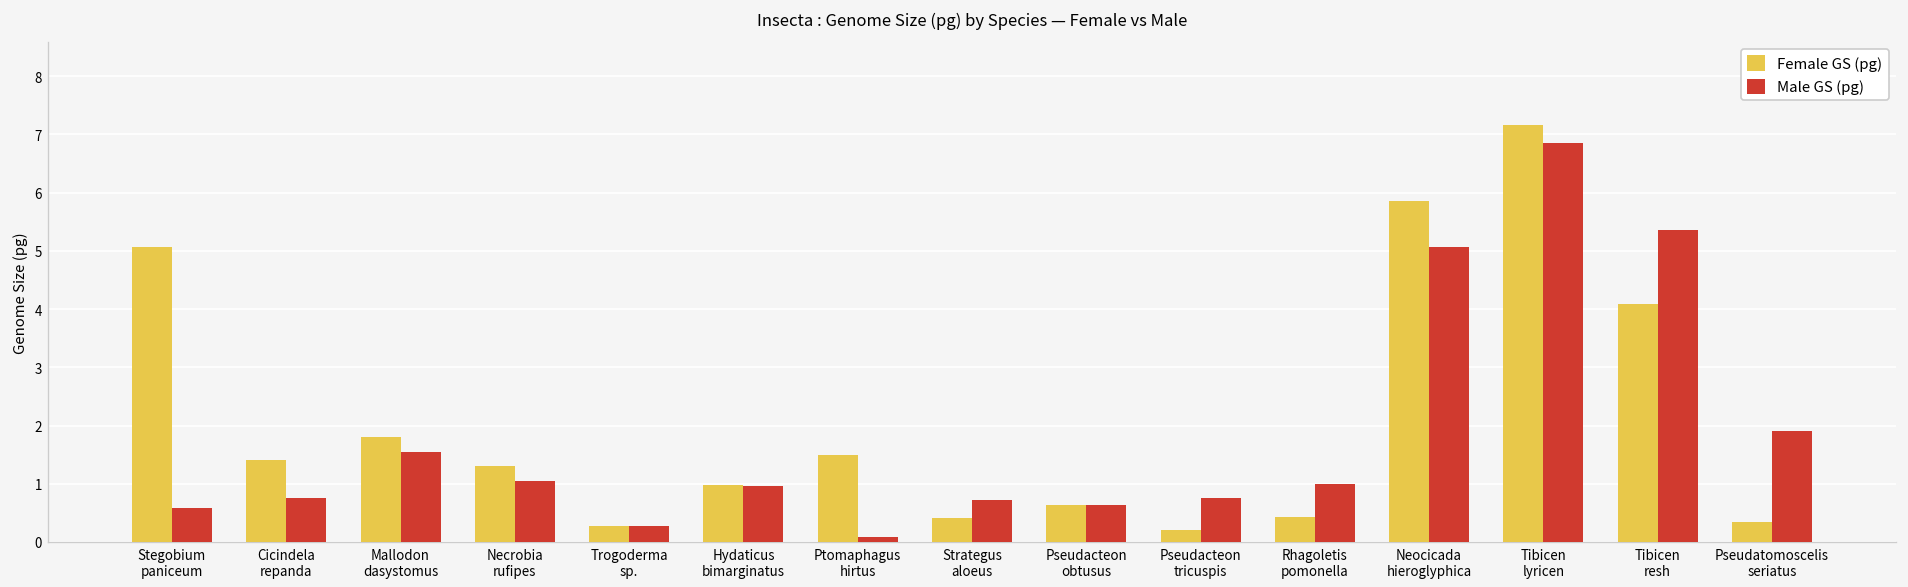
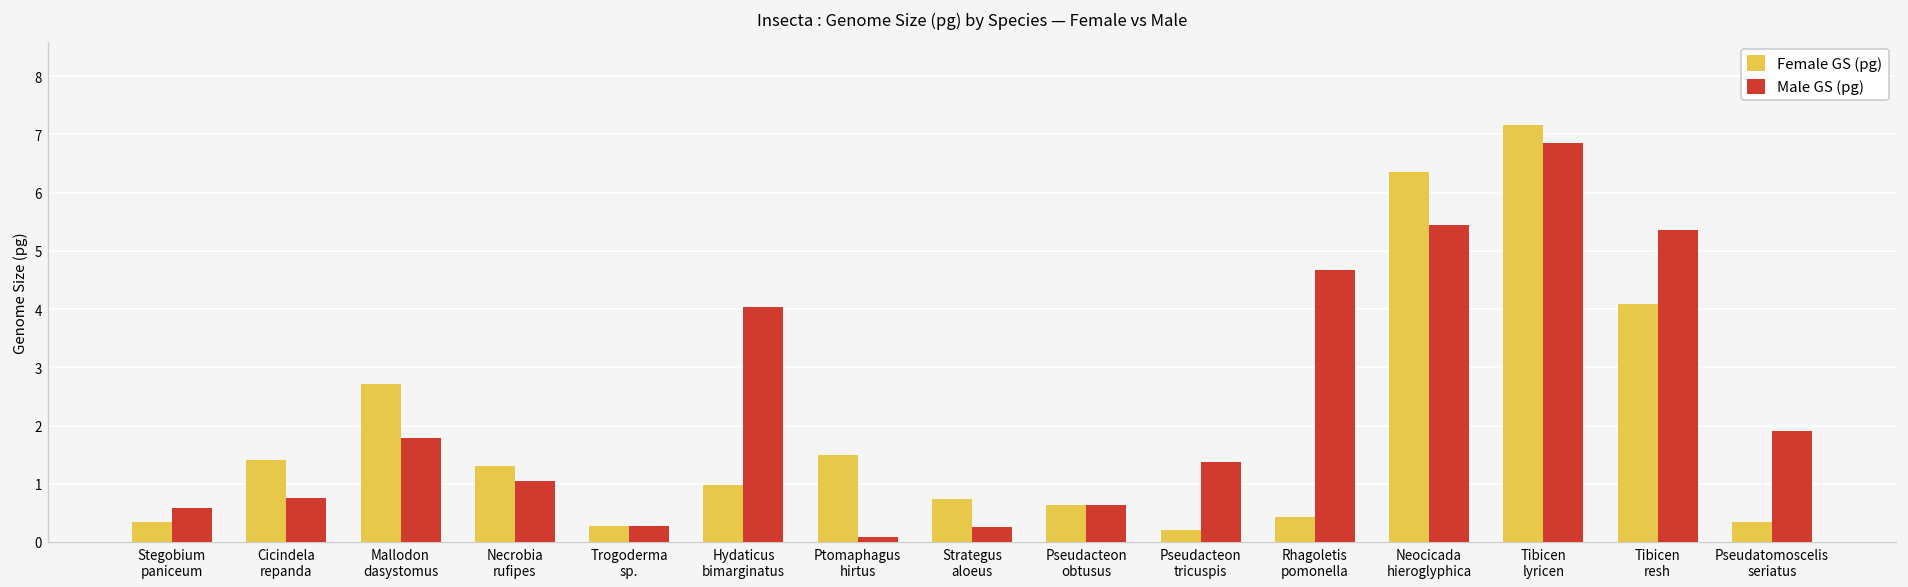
Female GS (pg), Stegobium paniceum: 5.1 -> 0.4
Female GS (pg), Mallodon dasystomus: 1.8 -> 2.7
Male GS (pg), Mallodon dasystomus: 1.6 -> 1.8
Male GS (pg), Hydaticus bimarginatus: 1.0 -> 4.0
Female GS (pg), Strategus aloeus: 0.4 -> 0.7
Male GS (pg), Strategus aloeus: 0.7 -> 0.3
Male GS (pg), Pseudacteon tricuspis: 0.8 -> 1.4
Male GS (pg), Rhagoletis pomonella: 1.0 -> 4.7
Female GS (pg), Neocicada hieroglyphica: 5.9 -> 6.4
Male GS (pg), Neocicada hieroglyphica: 5.1 -> 5.5
